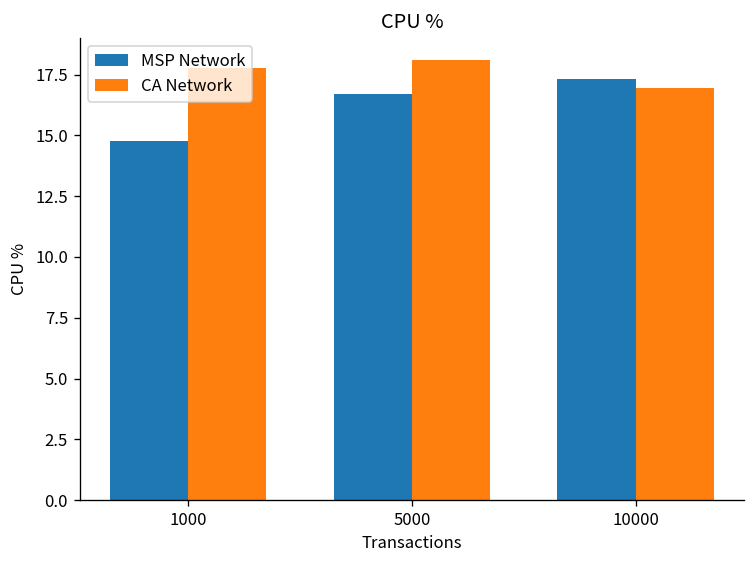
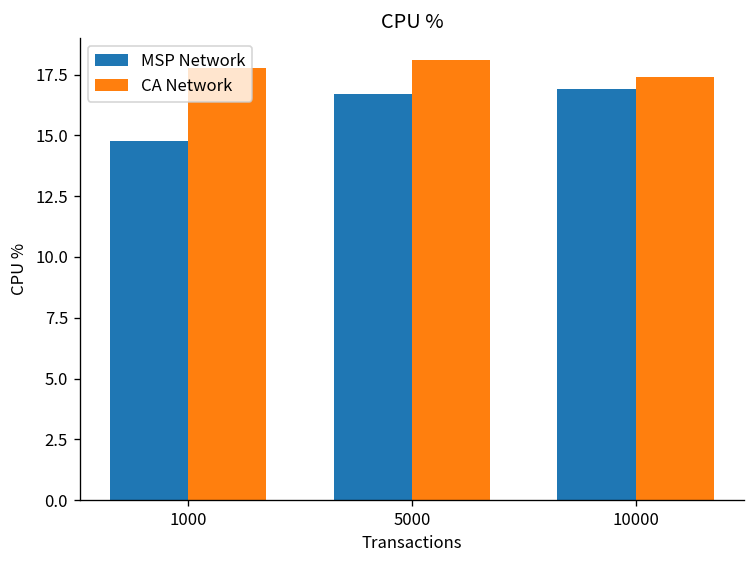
MSP Network, 10000: 17.3 -> 16.9
CA Network, 10000: 17.0 -> 17.4
